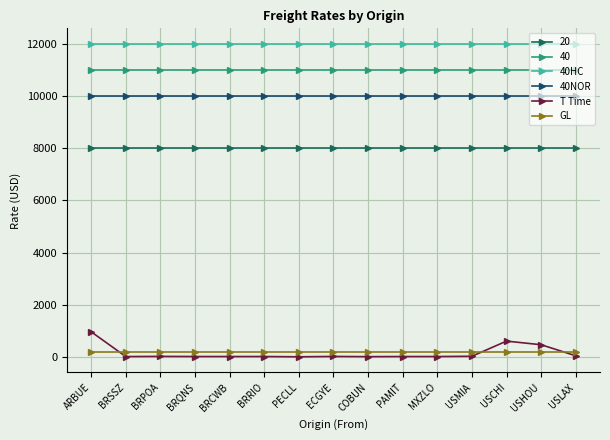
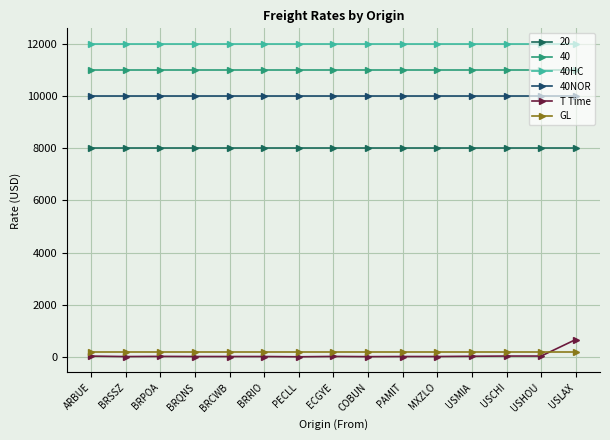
T Time, ARBUE: 1000 -> 0
T Time, USCHI: 600 -> 0
T Time, USHOU: 500 -> 0
T Time, USLAX: 0 -> 700
